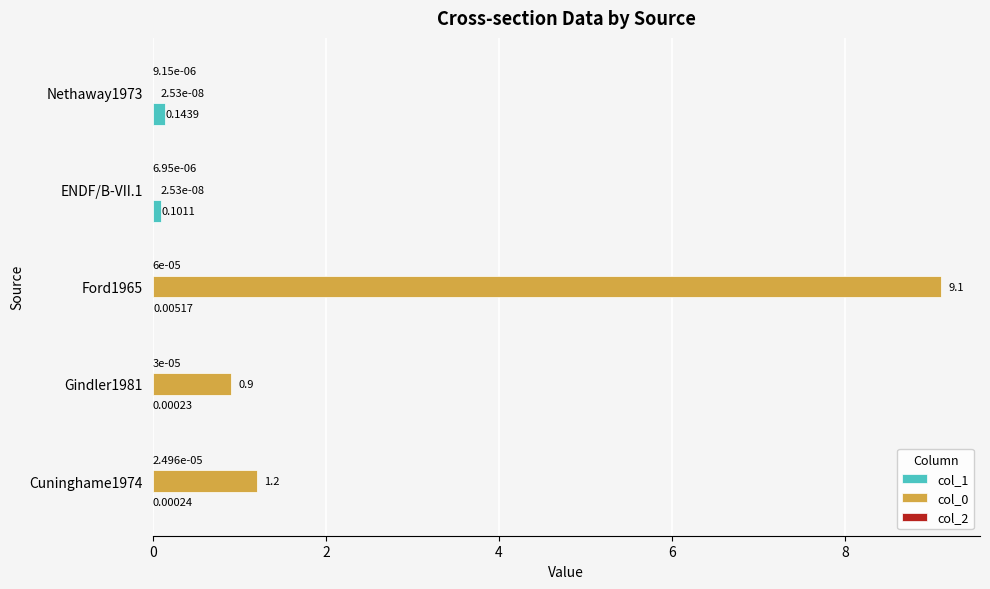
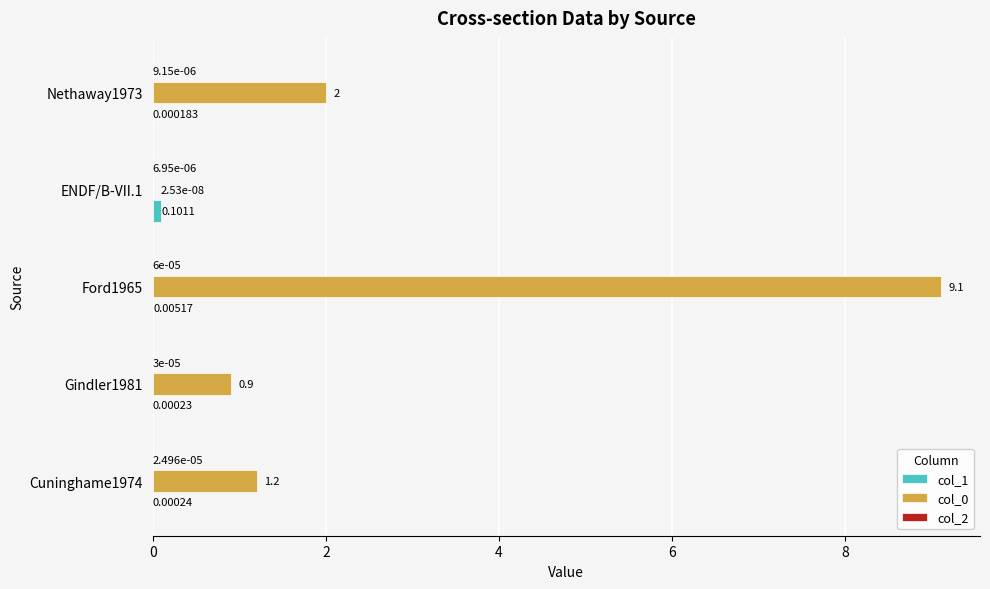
col_0, Nethaway1973: 2.53e-08 -> 2
col_1, Nethaway1973: 0.1439 -> 0.000183
